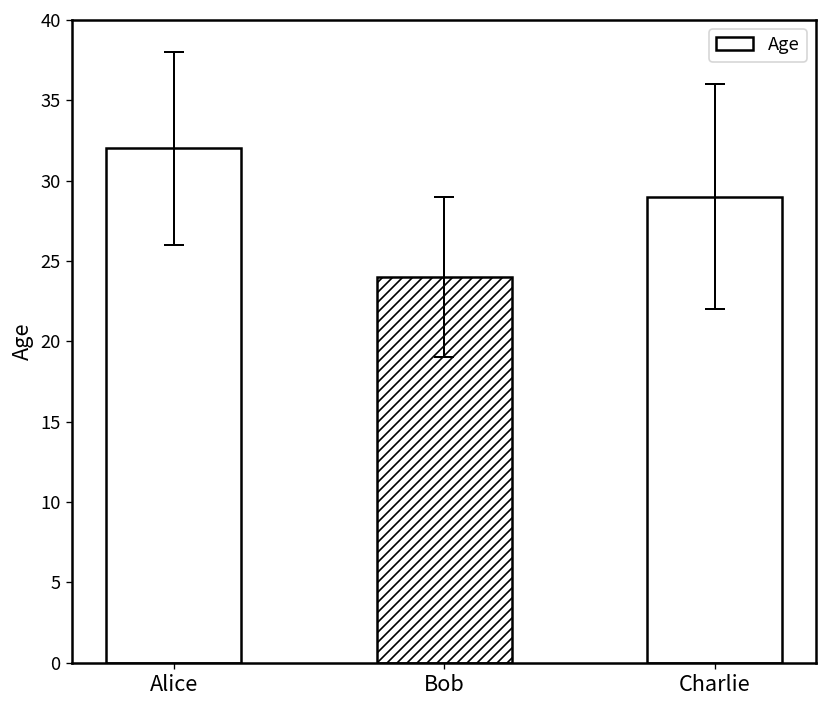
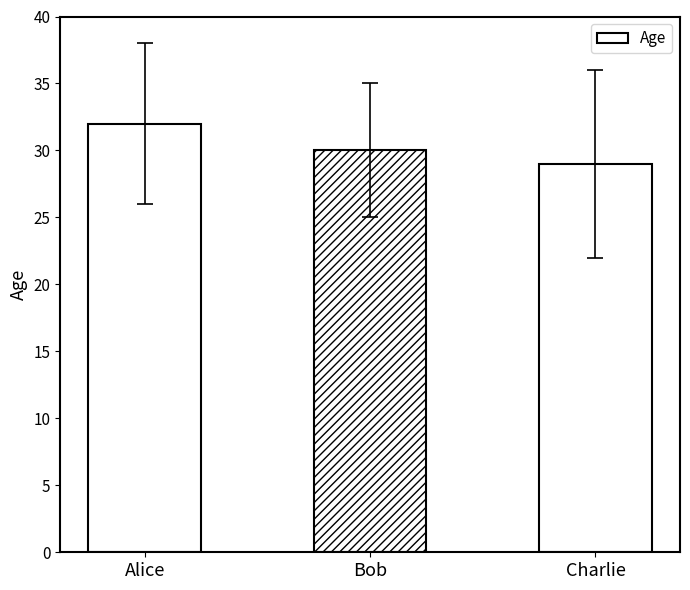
Age, Bob: 24 -> 30
